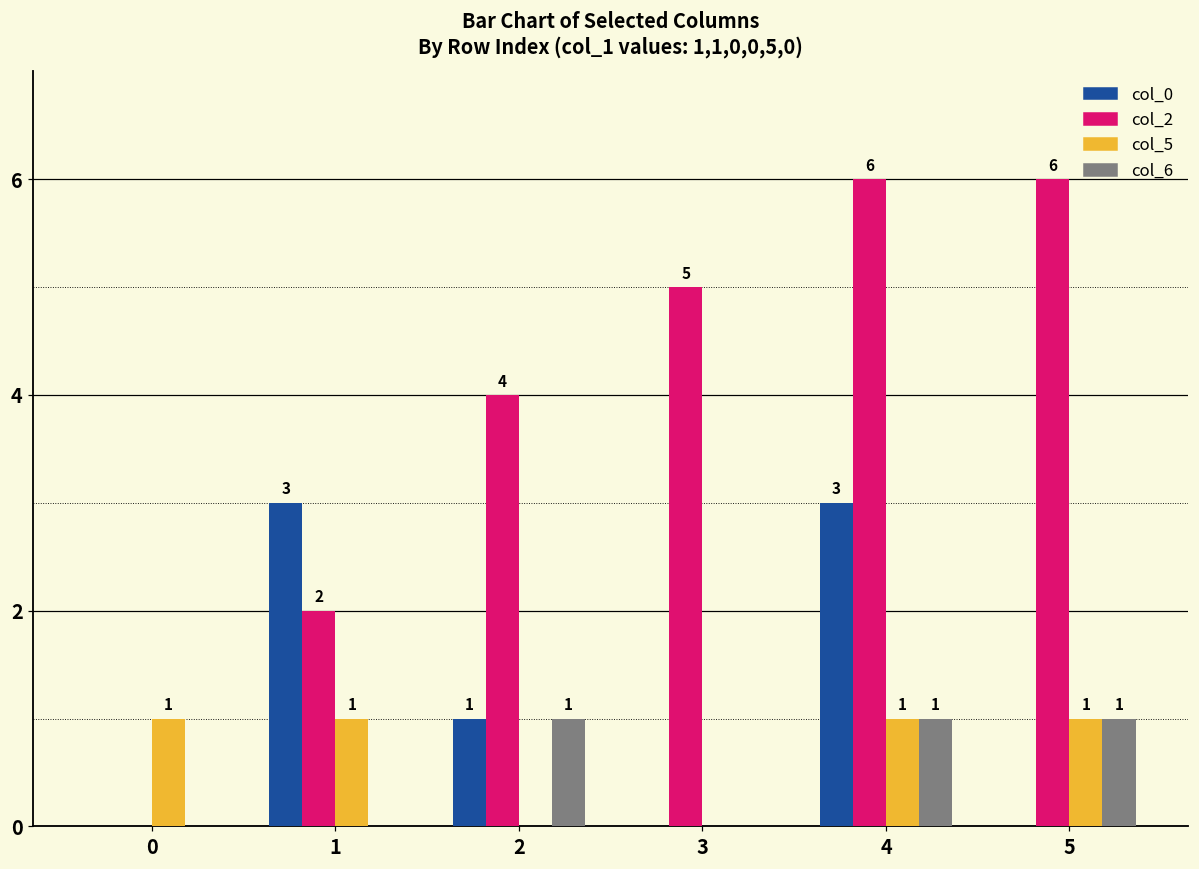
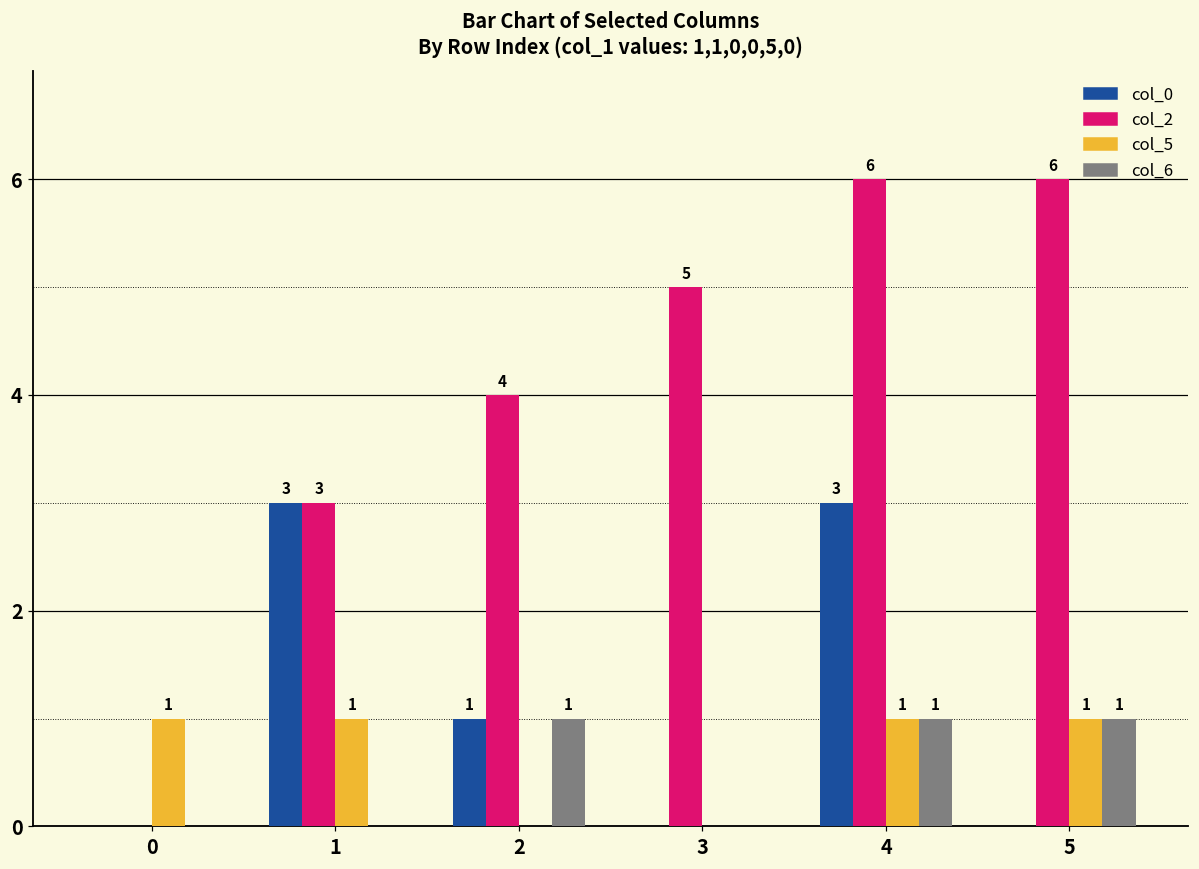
col_2, 1: 2 -> 3
